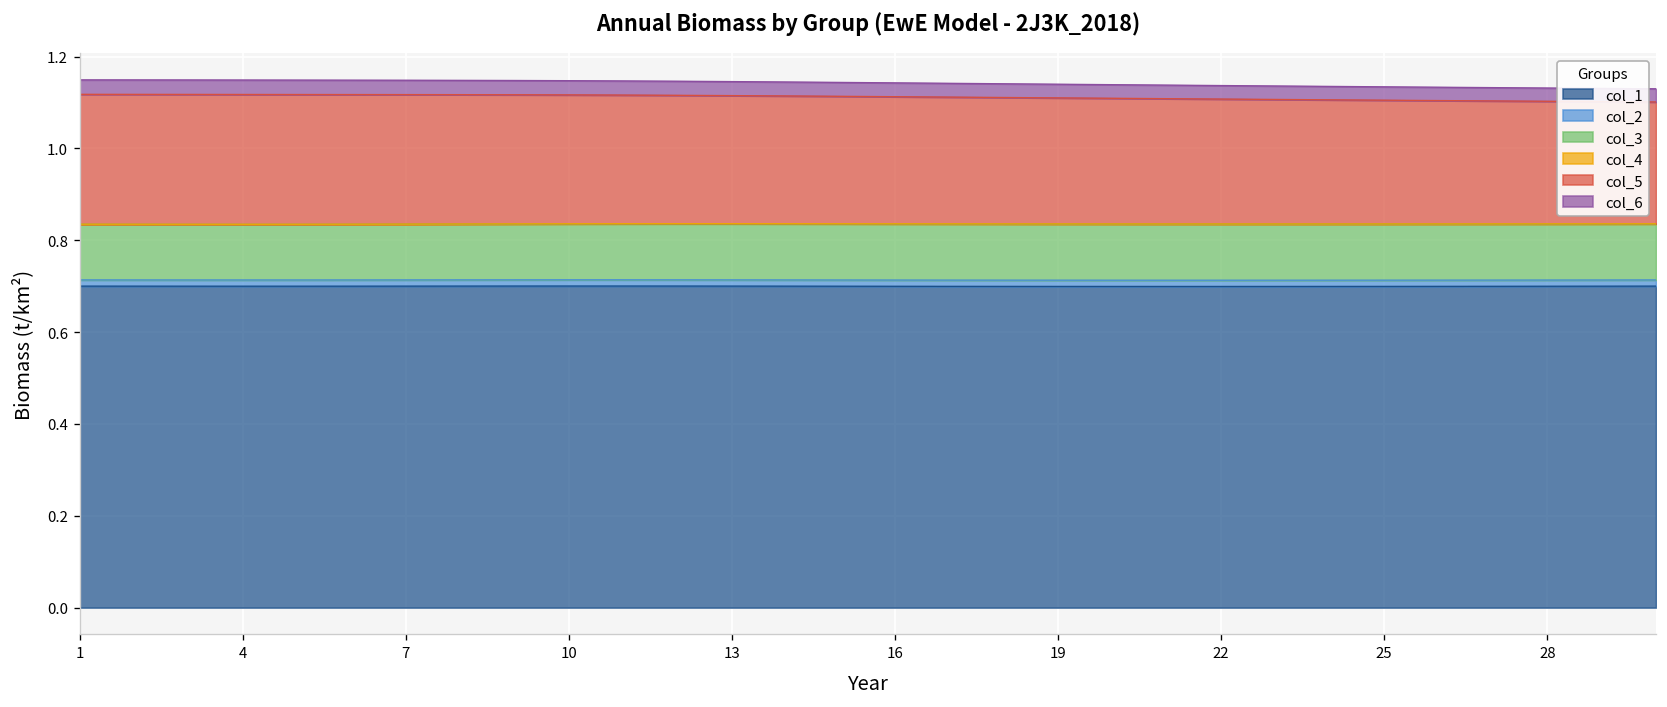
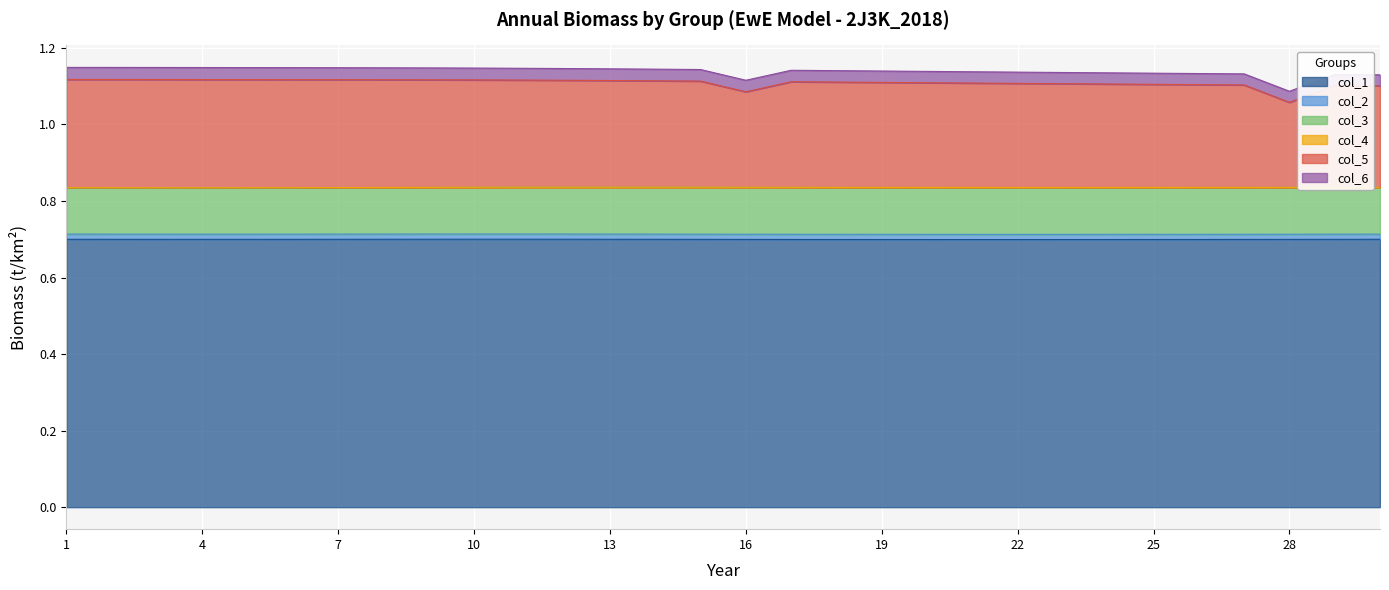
col_5, 16: 0.28 -> 0.25
col_5, 28: 0.27 -> 0.22
